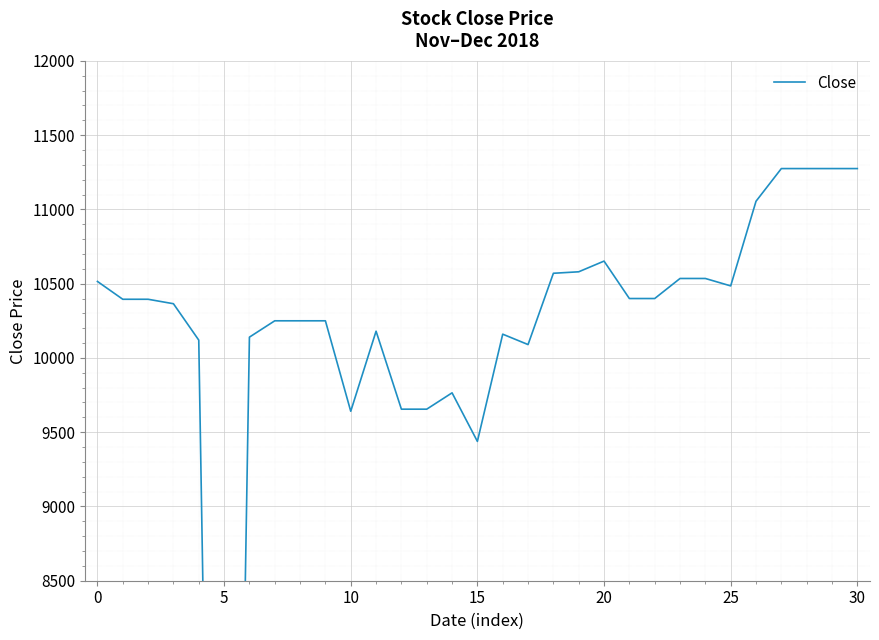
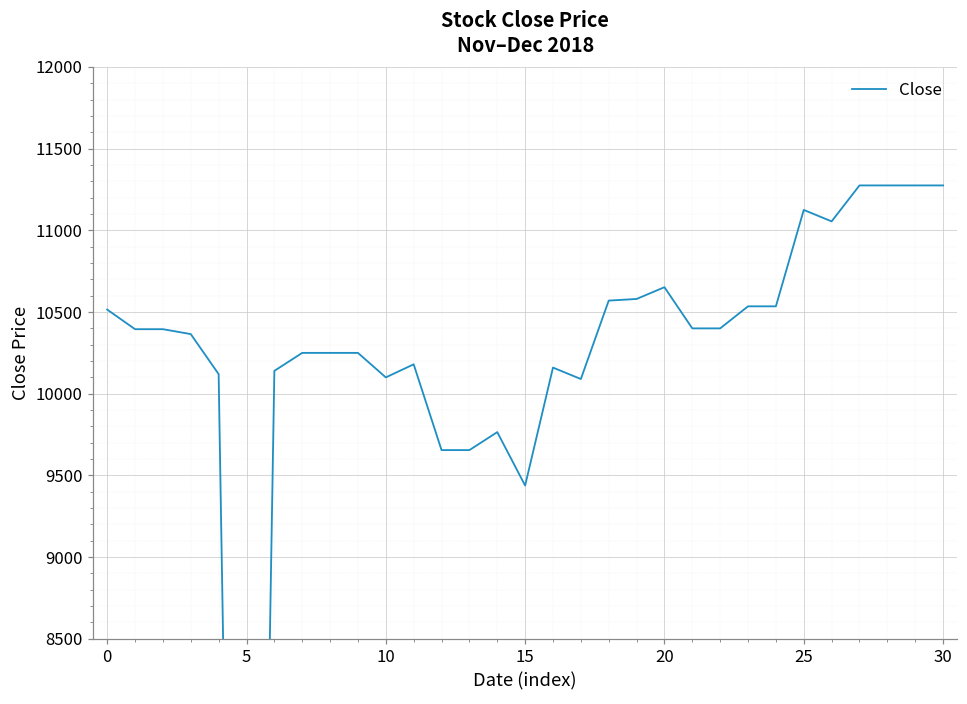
10: 9640 -> 10100
25: 10490 -> 11130
